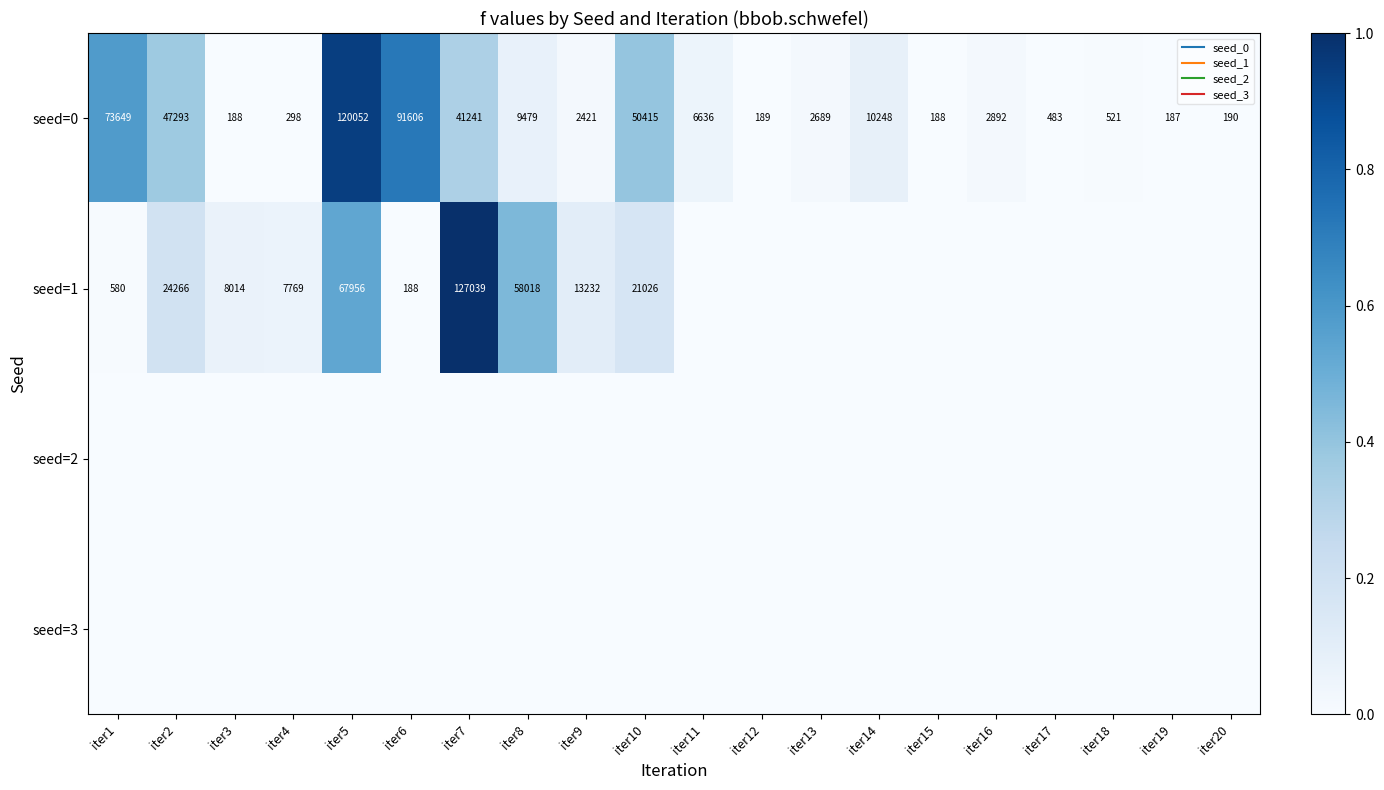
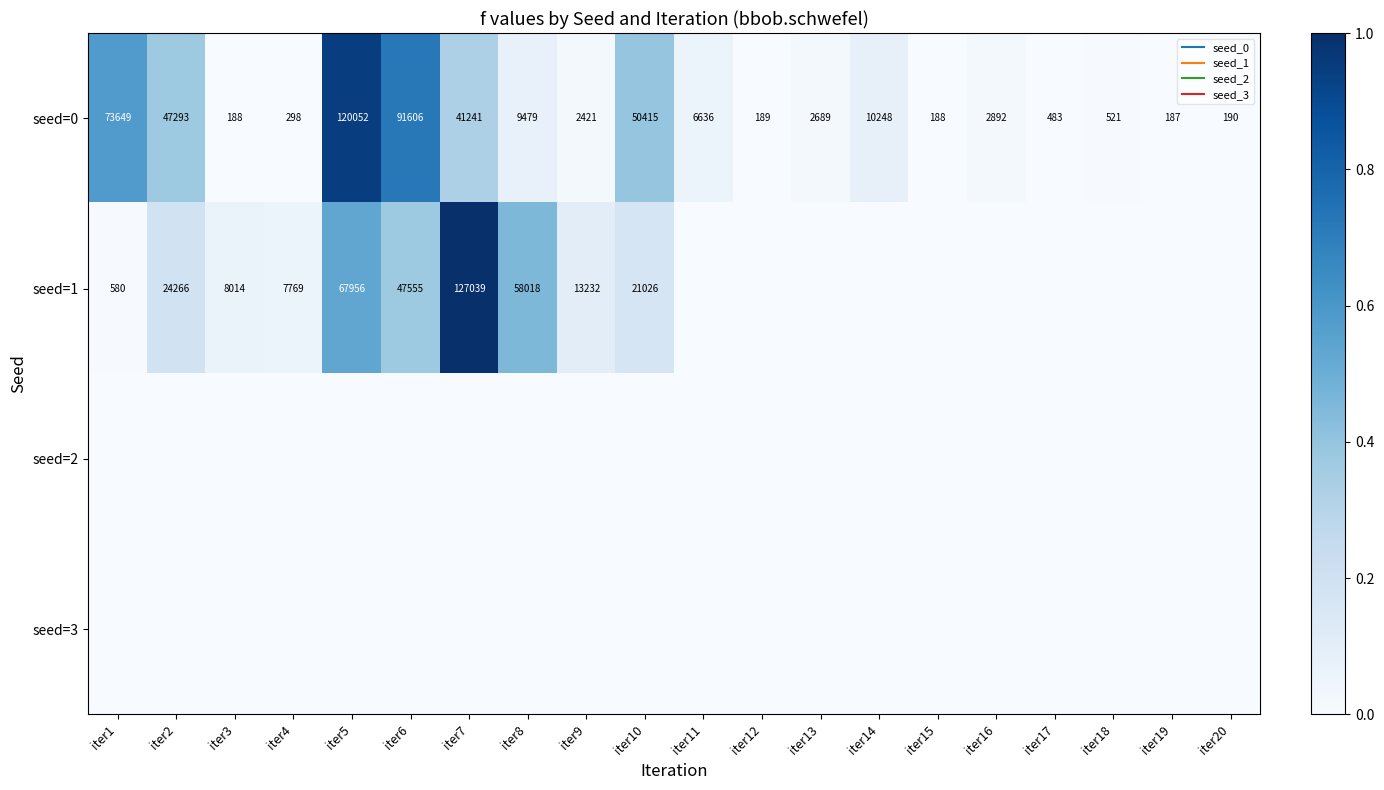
seed=1, iter6: 188 -> 47555
